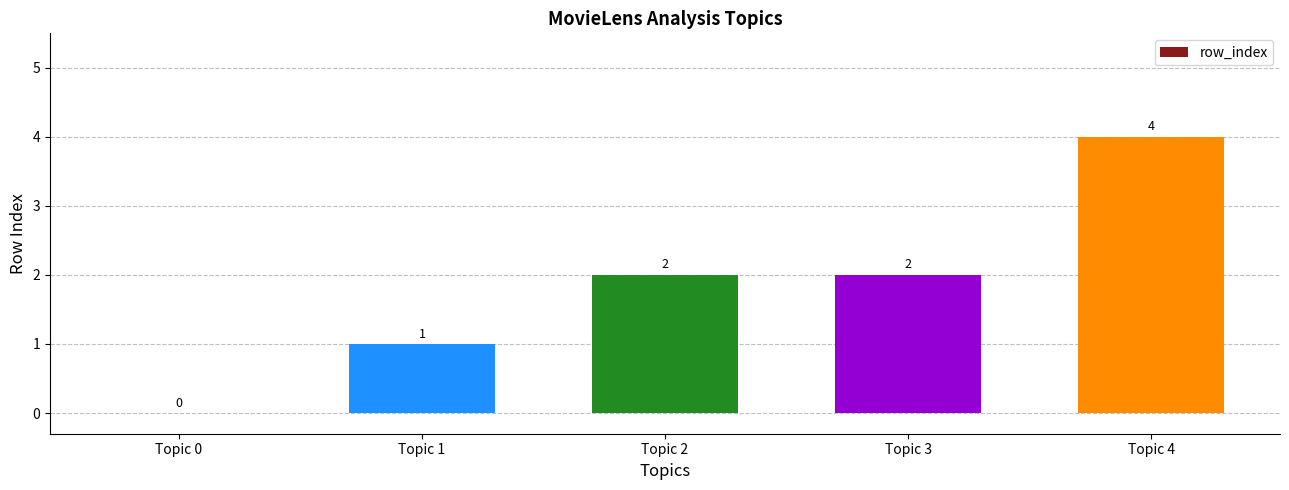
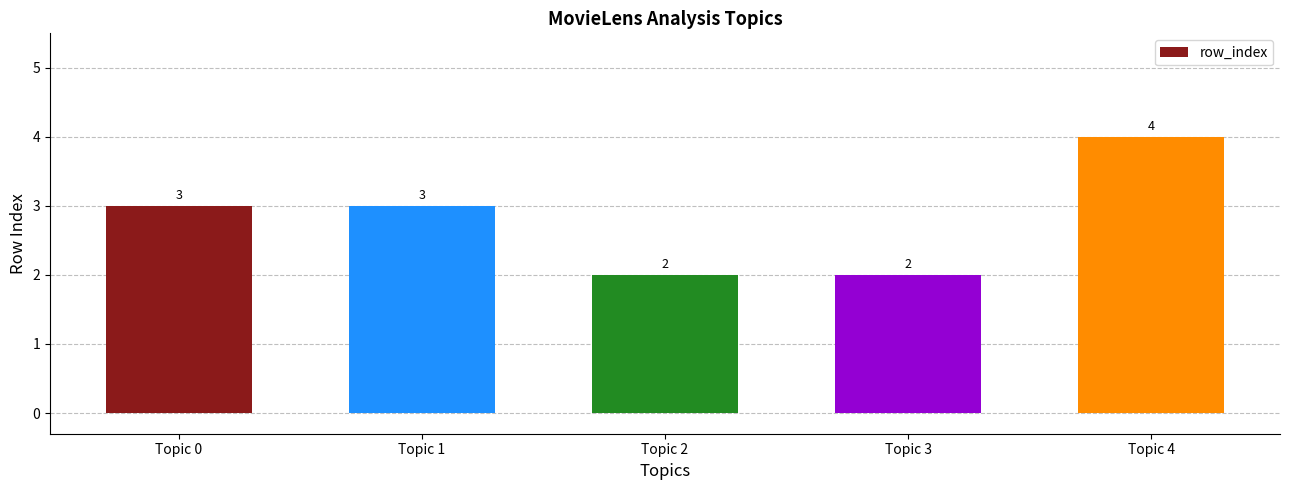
Topic 0: 0 -> 3
Topic 1: 1 -> 3
